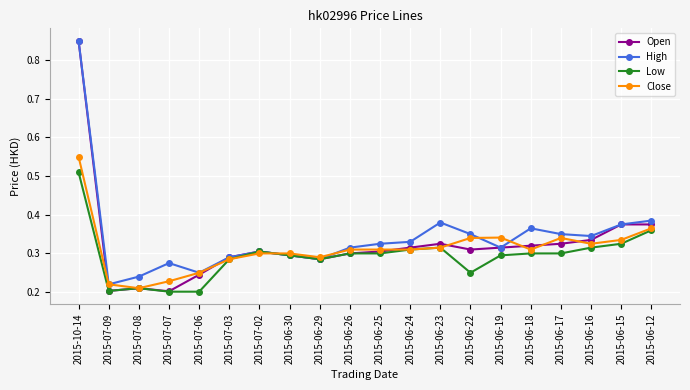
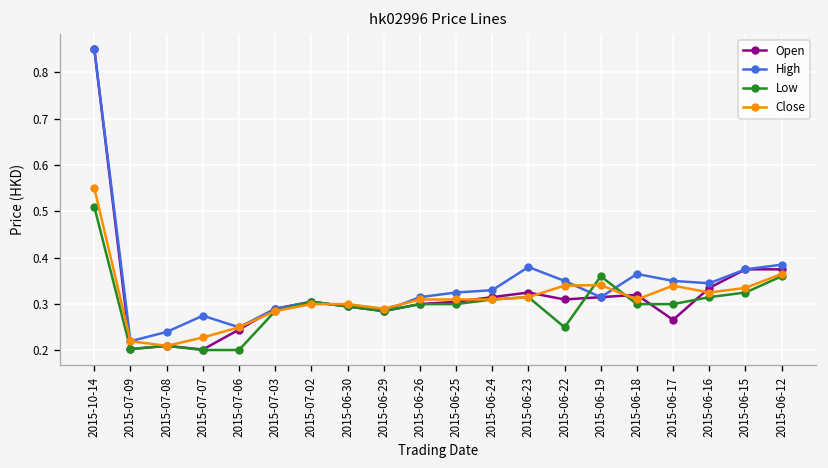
Low, 2015-06-19: 0.30 -> 0.36
Open, 2015-06-17: 0.33 -> 0.27
